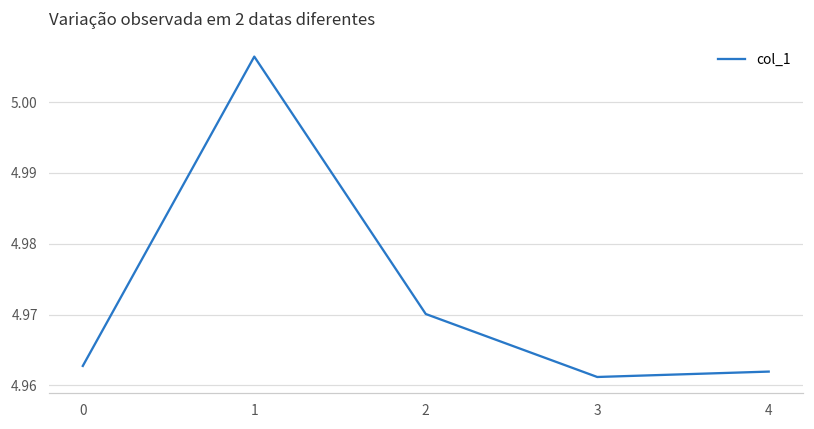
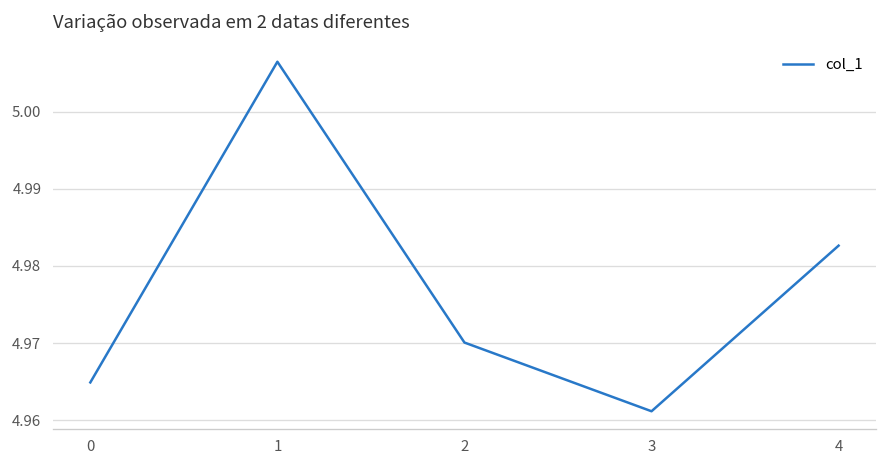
0: 4.963 -> 4.965
4: 4.962 -> 4.983
